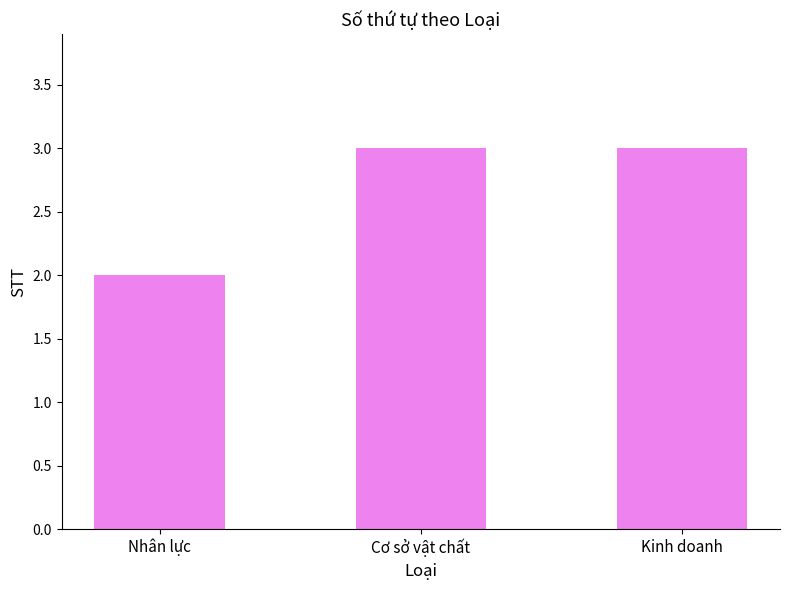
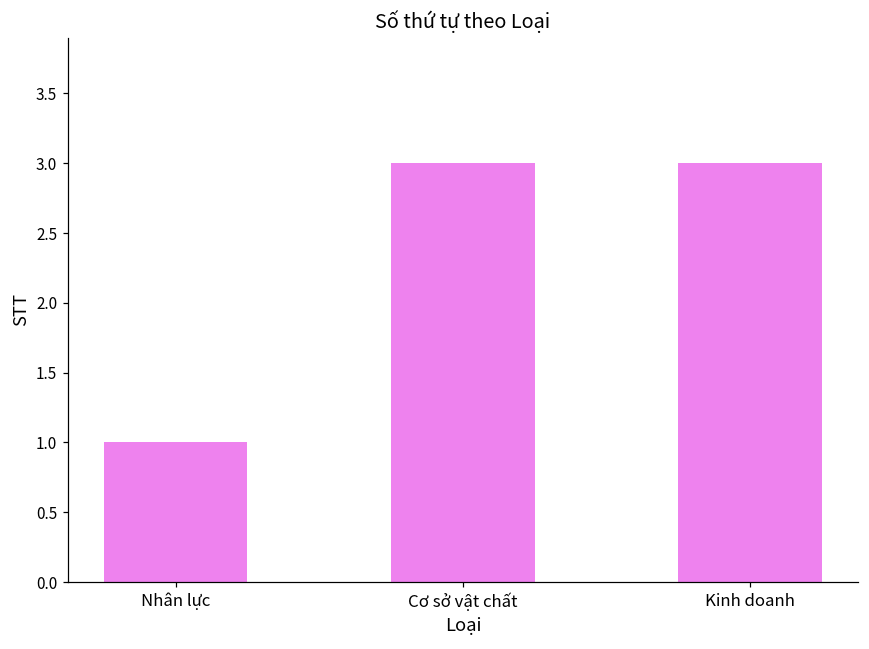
Nhân lực: 2 -> 1
